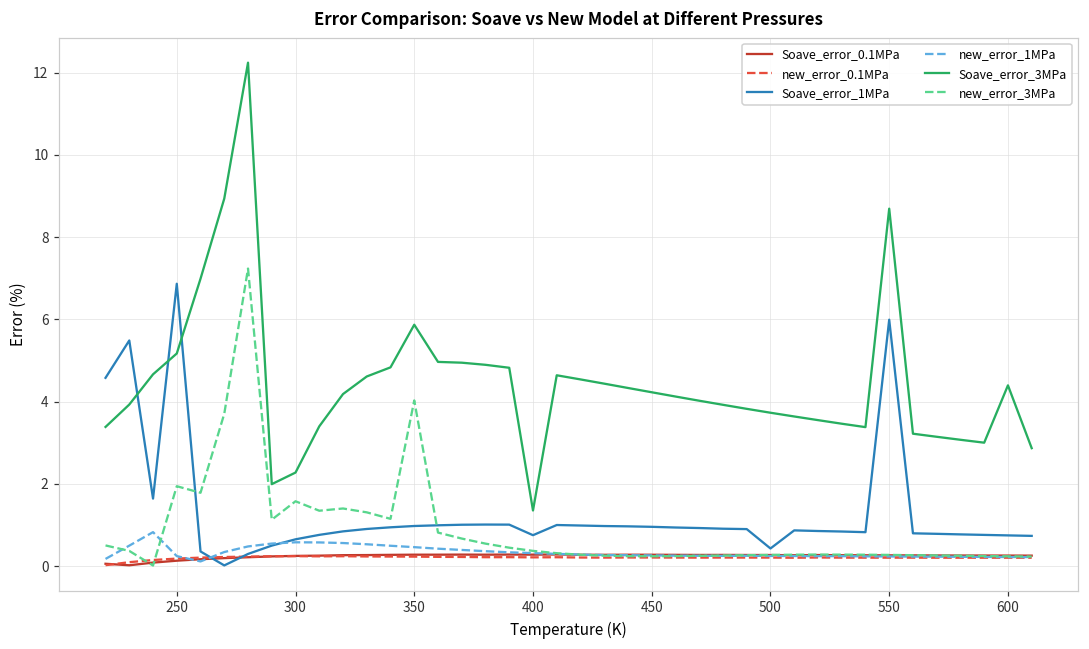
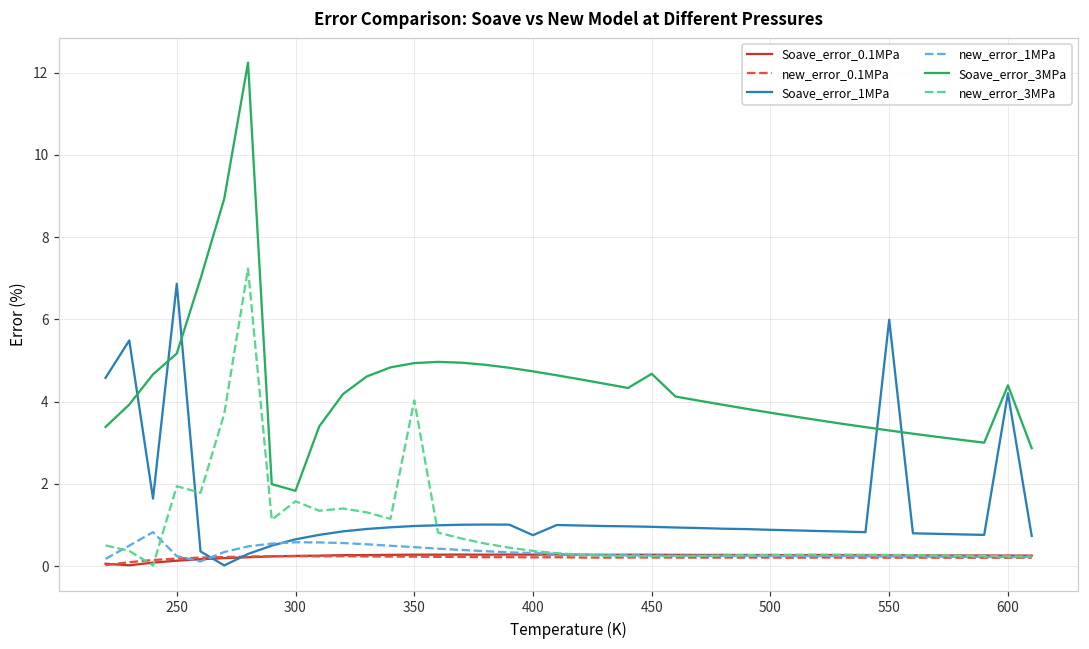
Soave_error_3MPa, 300: 2.3 -> 1.8
Soave_error_3MPa, 350: 5.9 -> 4.9
Soave_error_3MPa, 400: 1.4 -> 4.7
Soave_error_3MPa, 450: 4.2 -> 4.7
Soave_error_1MPa, 500: 0.4 -> 0.9
Soave_error_3MPa, 550: 8.7 -> 3.3
Soave_error_1MPa, 600: 0.8 -> 4.2
